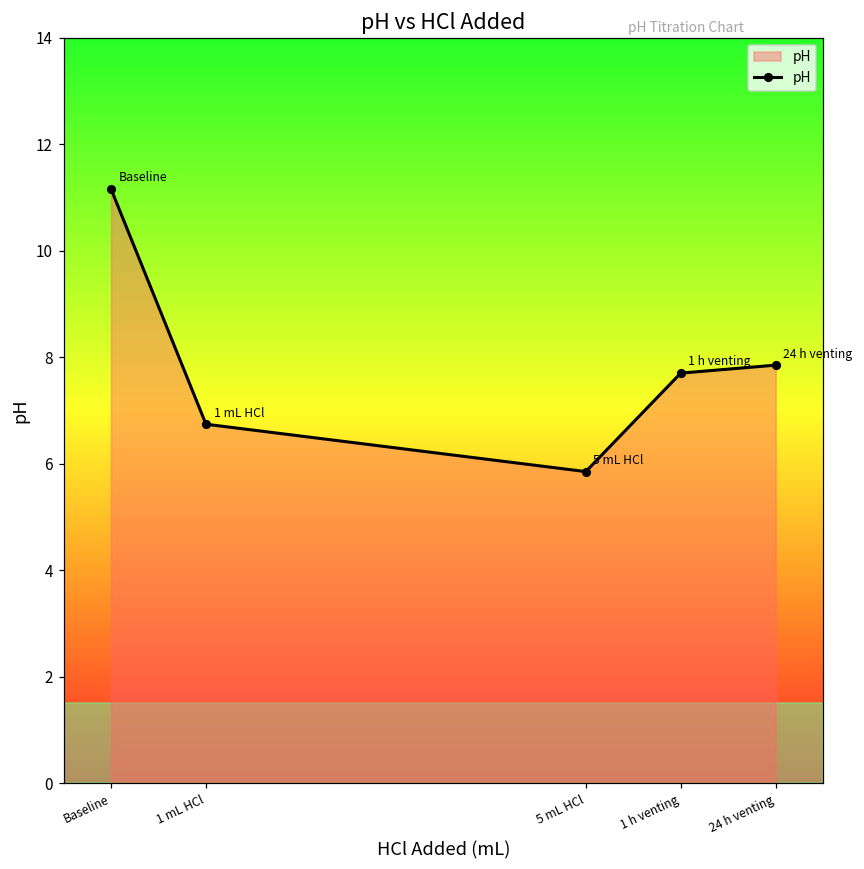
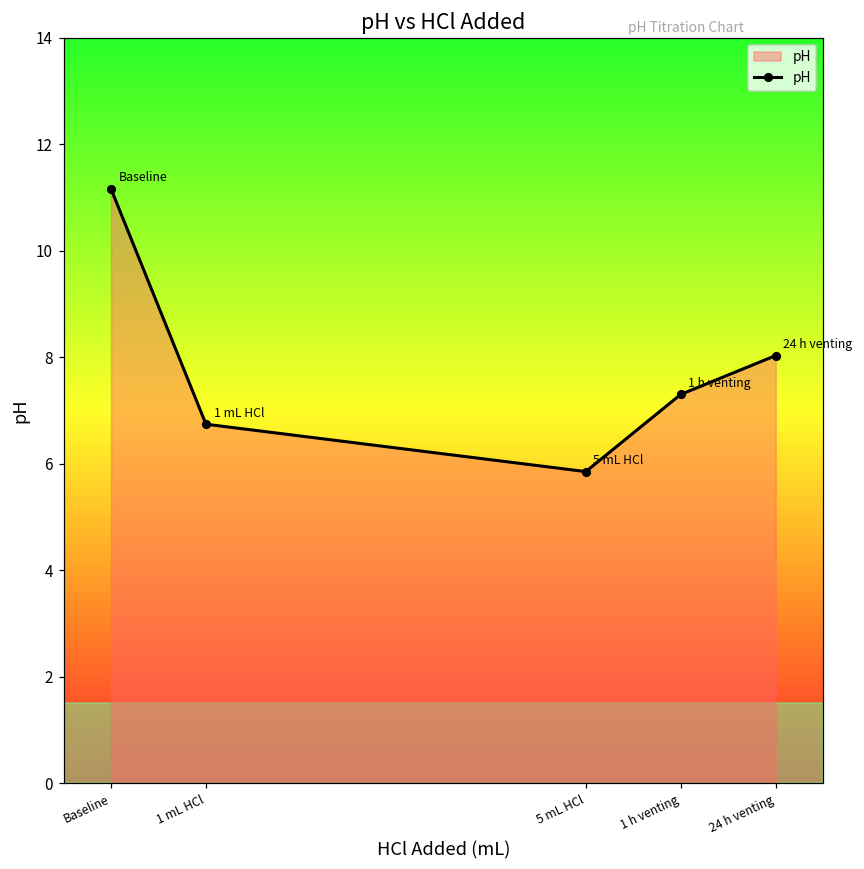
1 h venting: 7.7 -> 7.3
24 h venting: 7.9 -> 8.0
